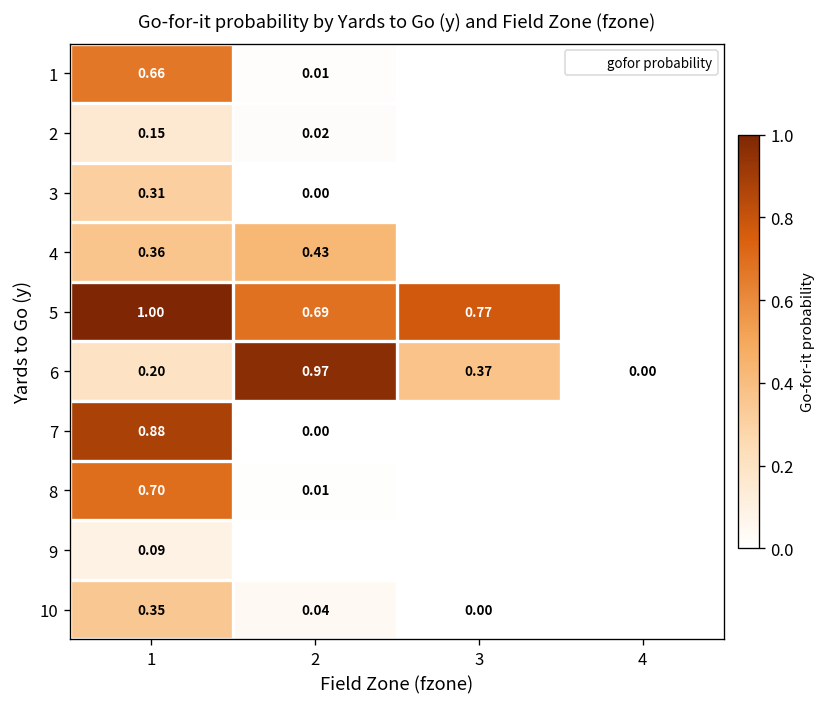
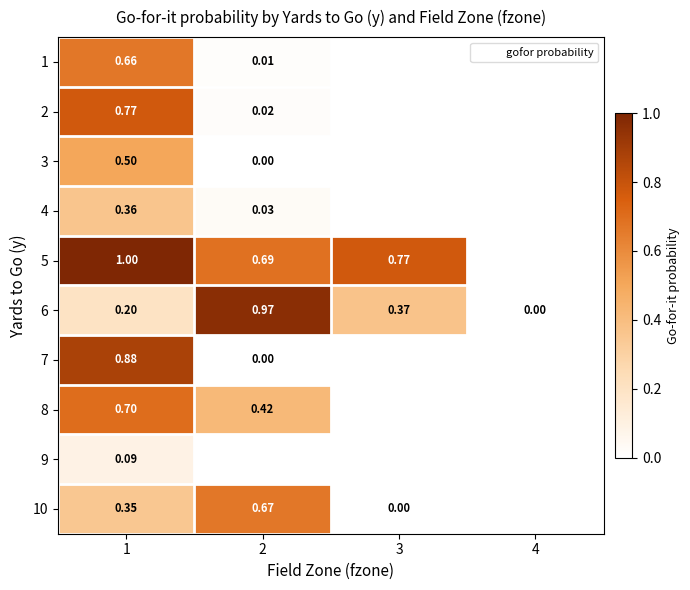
2, 1: 0.15 -> 0.77
3, 1: 0.31 -> 0.50
4, 2: 0.43 -> 0.03
8, 2: 0.01 -> 0.42
10, 2: 0.04 -> 0.67
